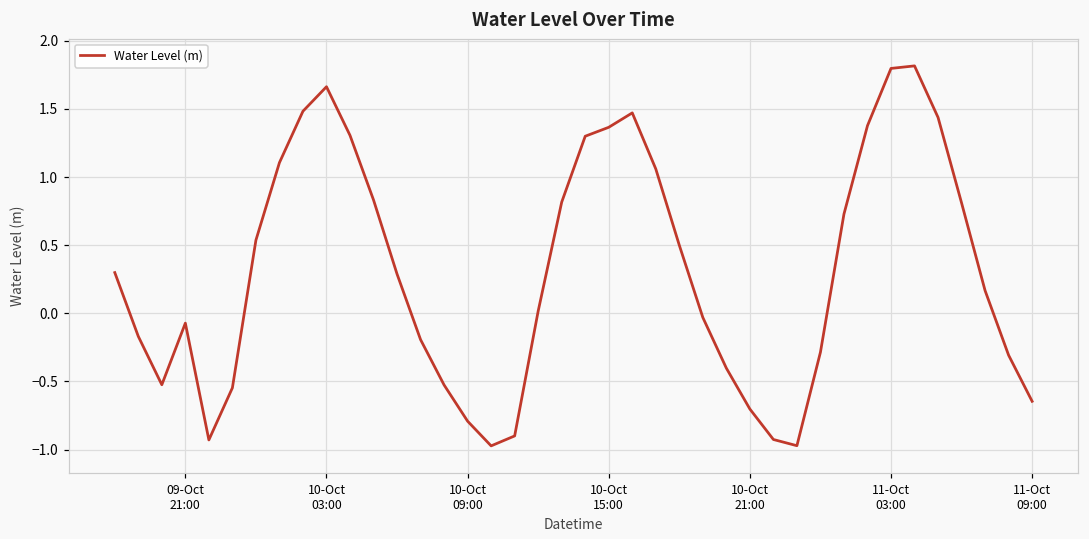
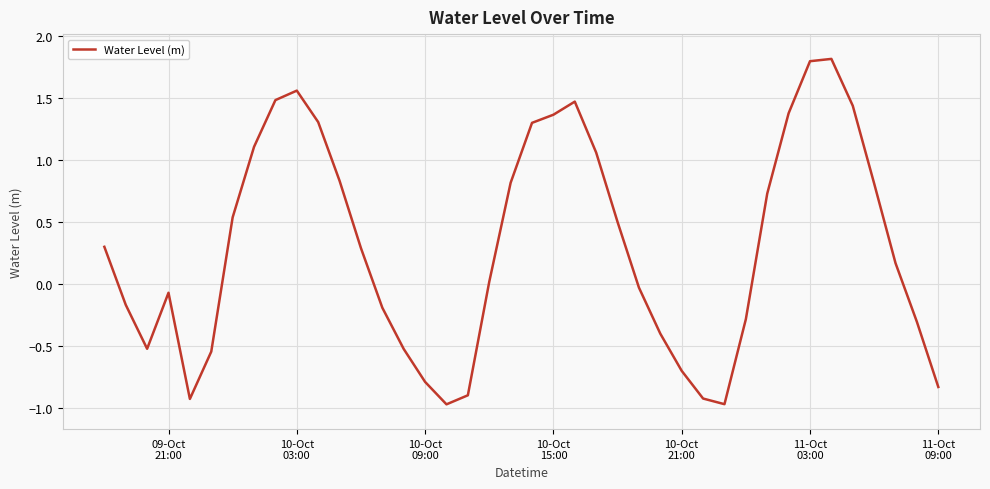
10-Oct 03:00: 1.66 -> 1.56
11-Oct 09:00: -0.65 -> -0.83
